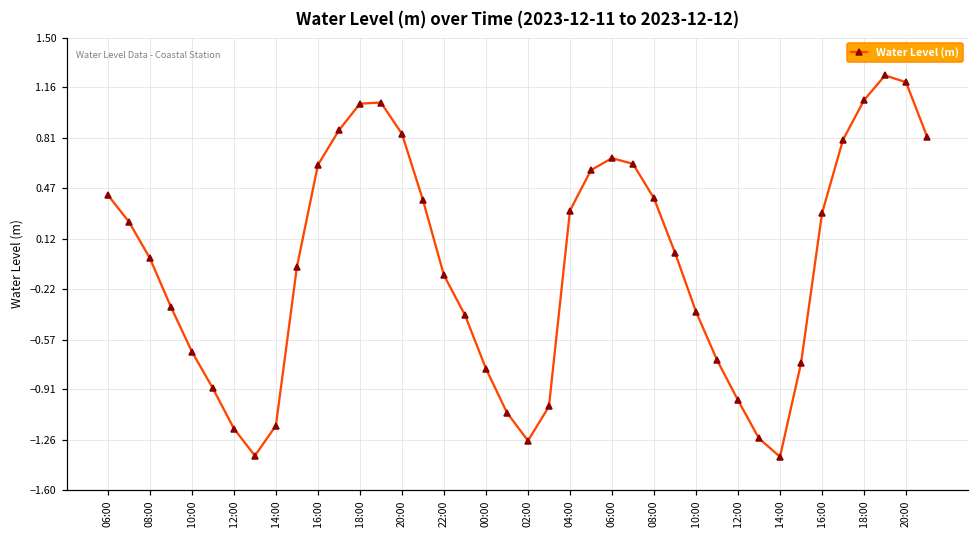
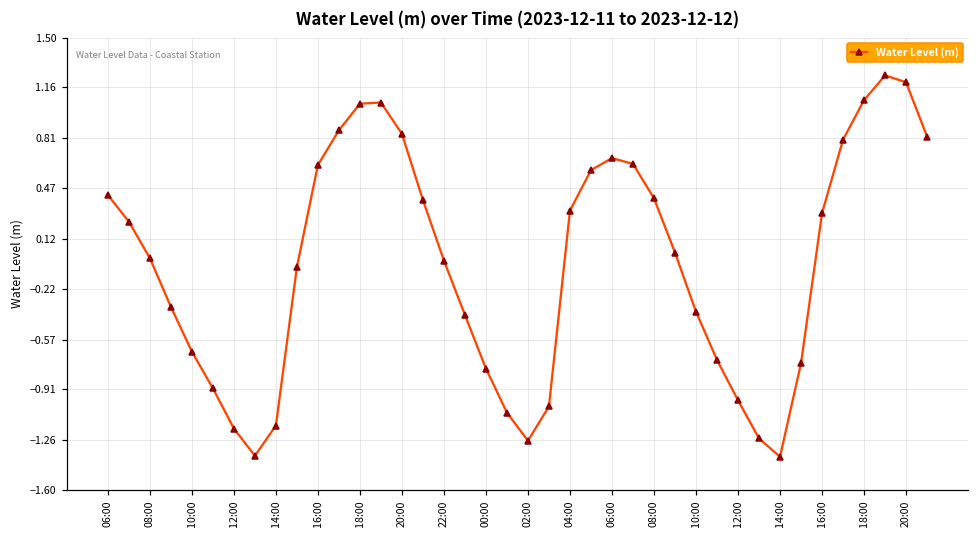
22:00: -0.13 -> -0.03
